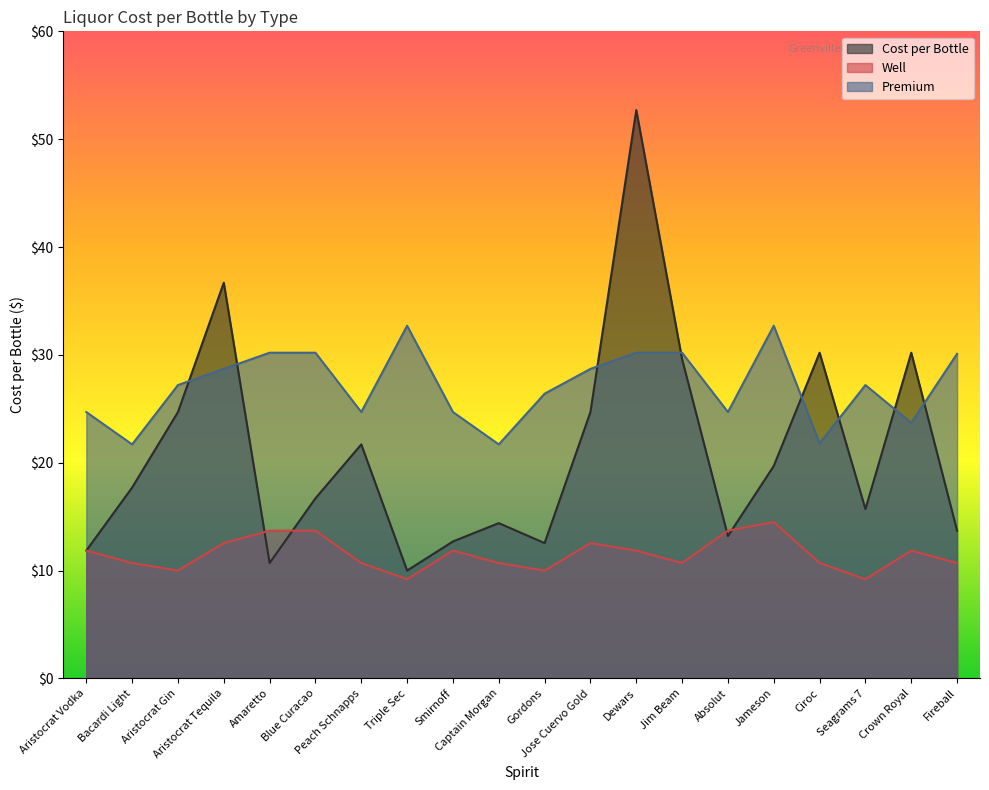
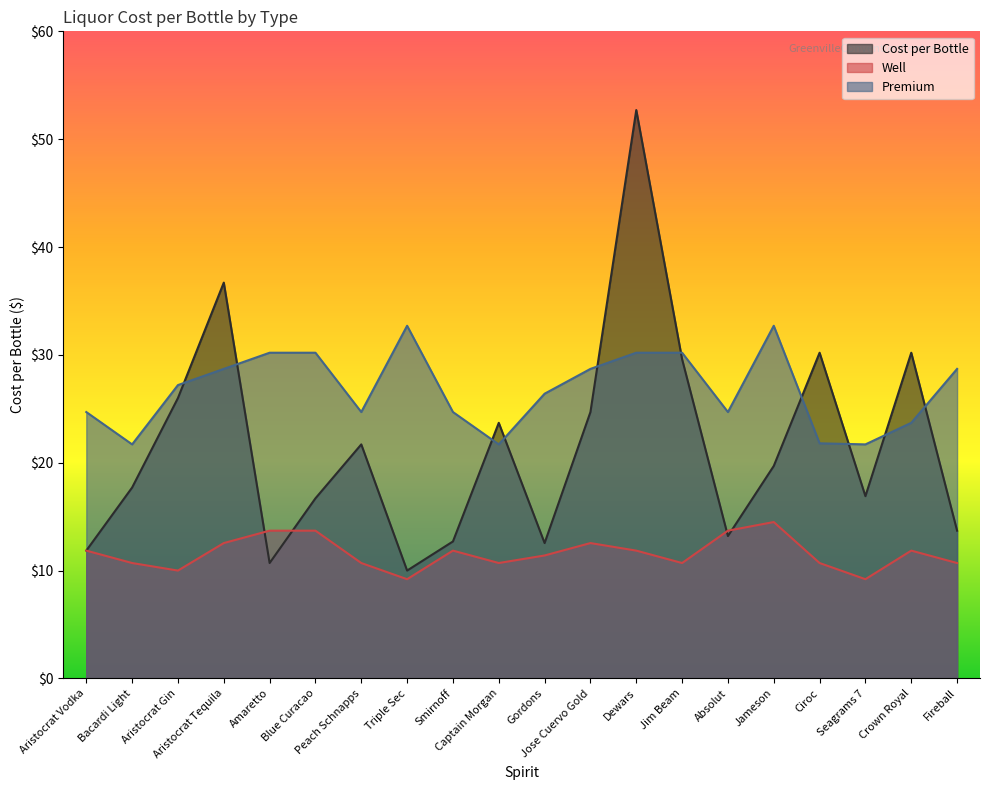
Cost per Bottle, Aristocrat Gin: $24.7 -> $26.0
Cost per Bottle, Captain Morgan: $14.4 -> $23.7
Well, Gordons: $10.0 -> $11.4
Cost per Bottle, Seagrams 7: $15.7 -> $16.9
Premium, Seagrams 7: $27.2 -> $21.7
Premium, Fireball: $30.1 -> $28.7
